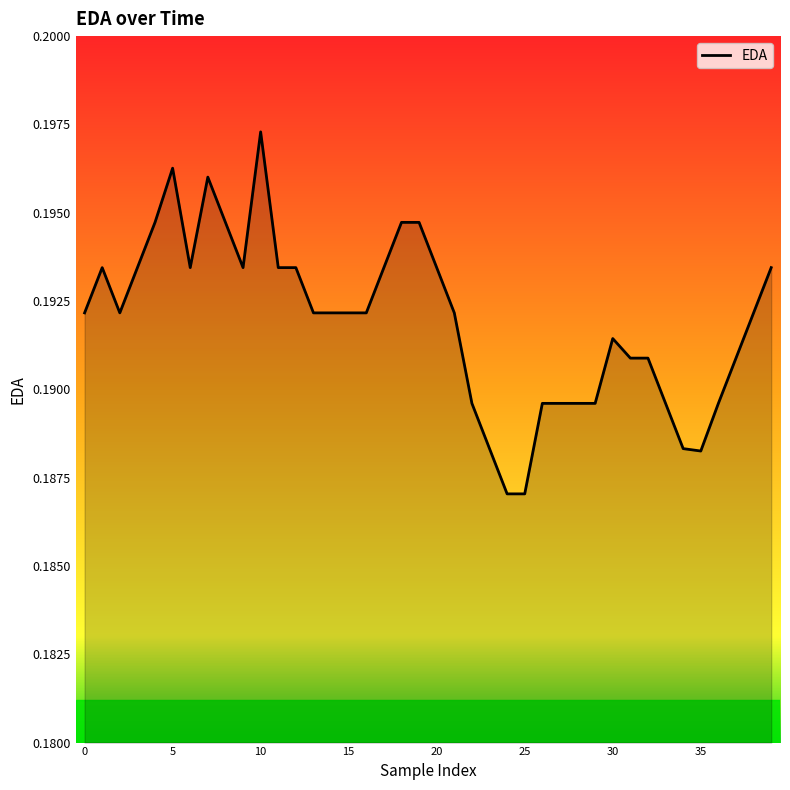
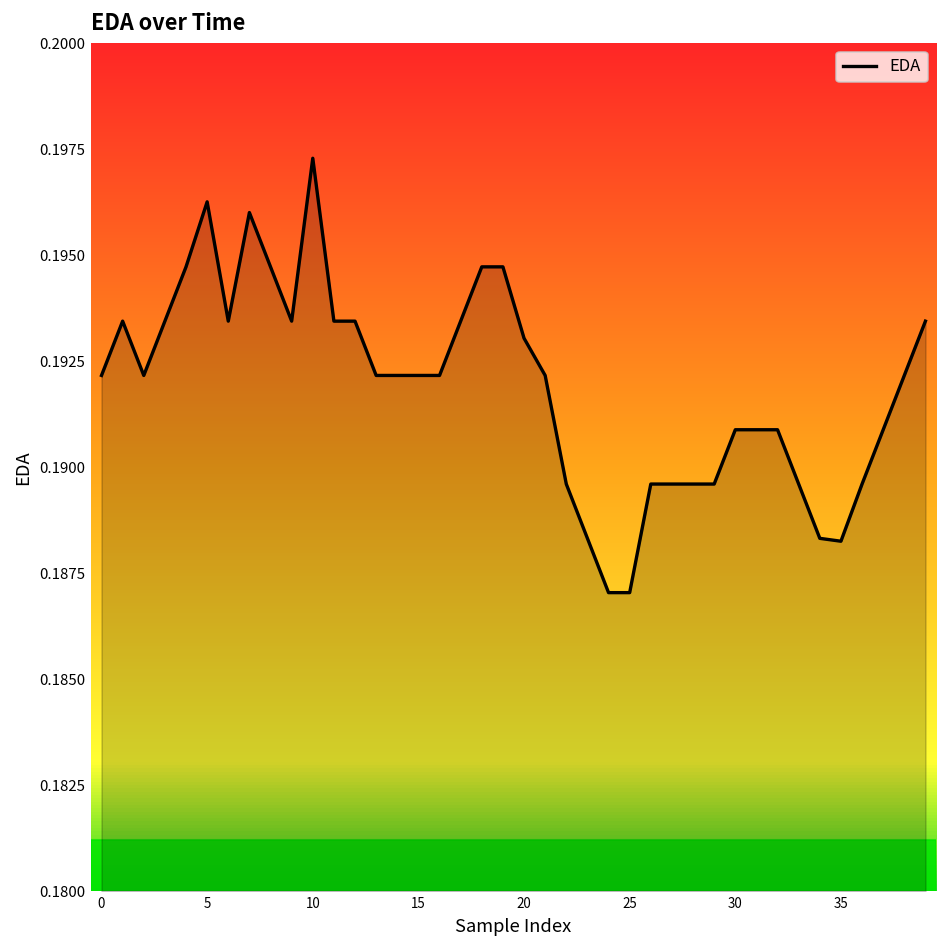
20: 0.1934 -> 0.1930
30: 0.1914 -> 0.1909
